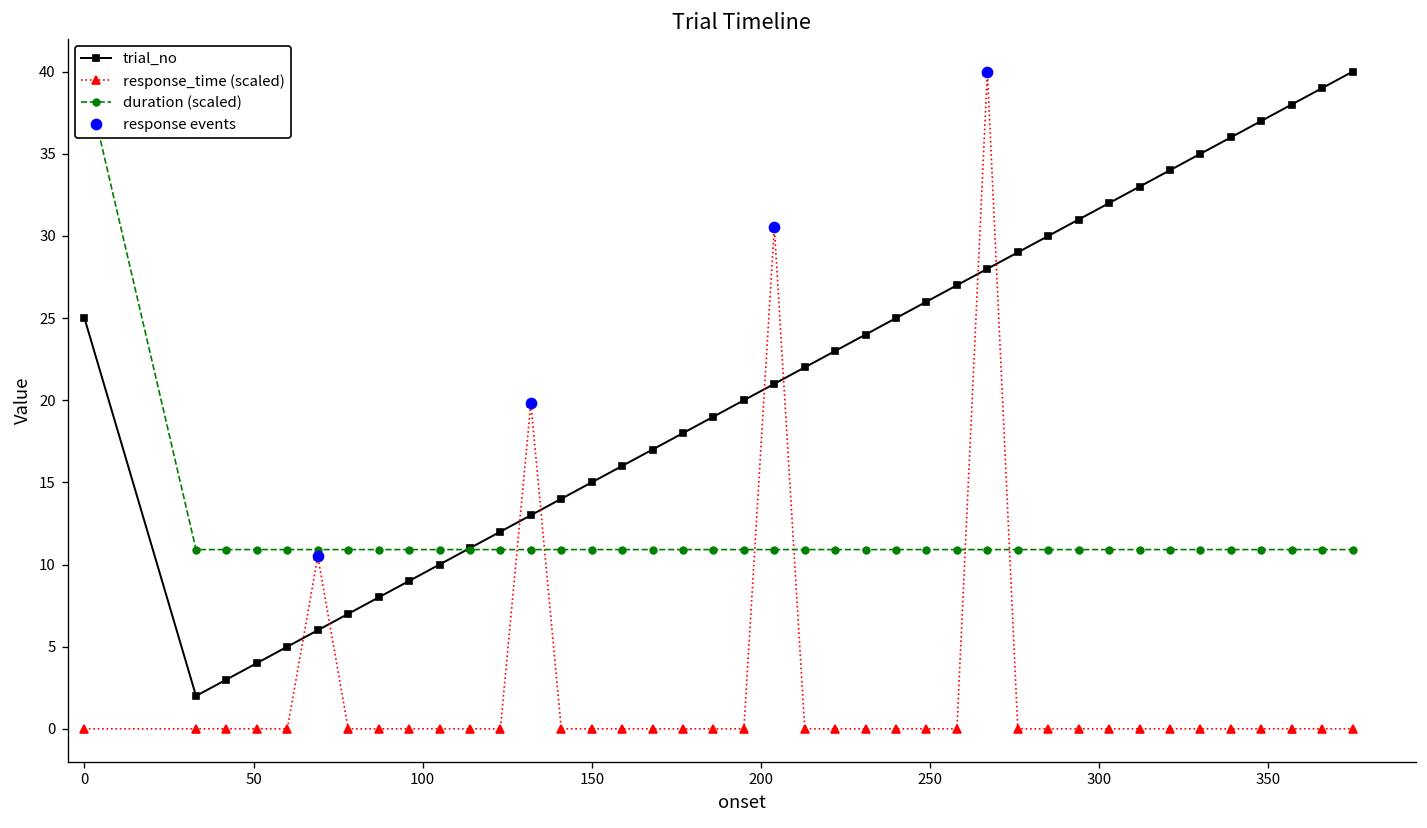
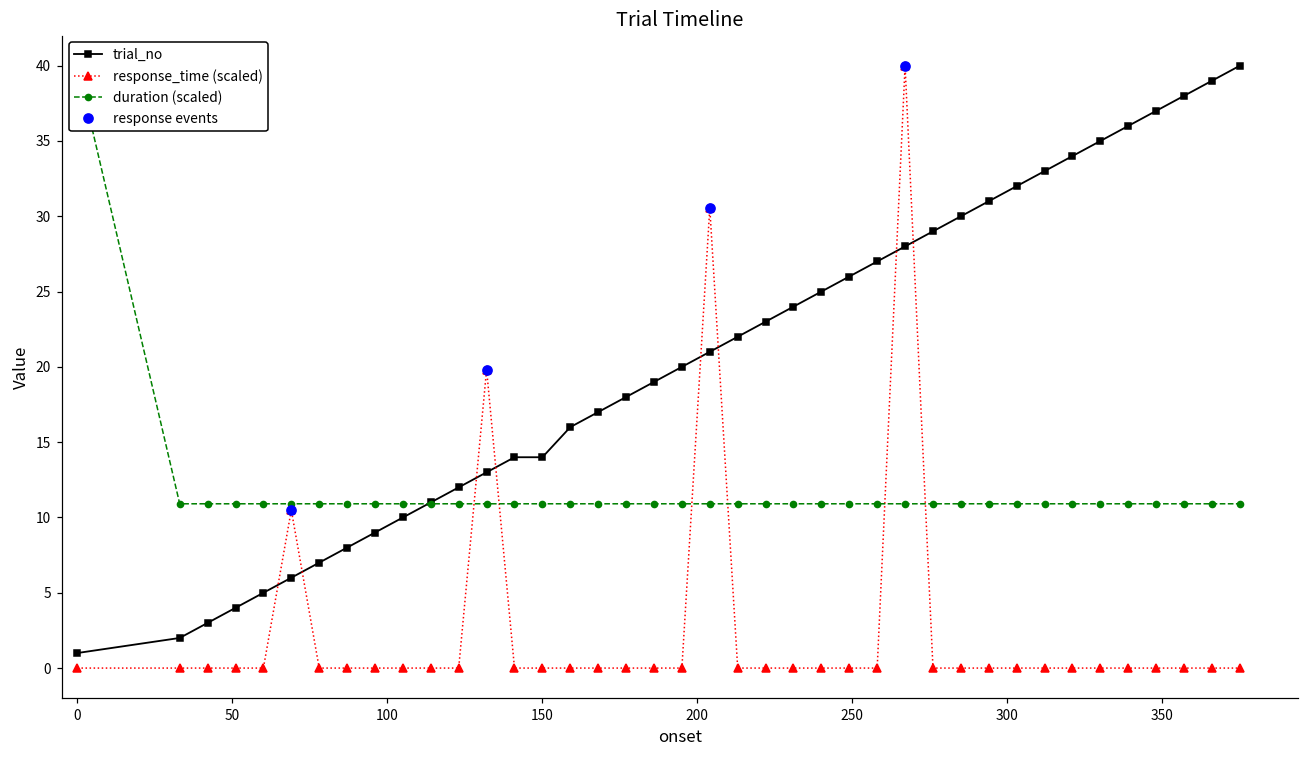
trial_no, 0: 25 -> 1
trial_no, 150: 15 -> 14
